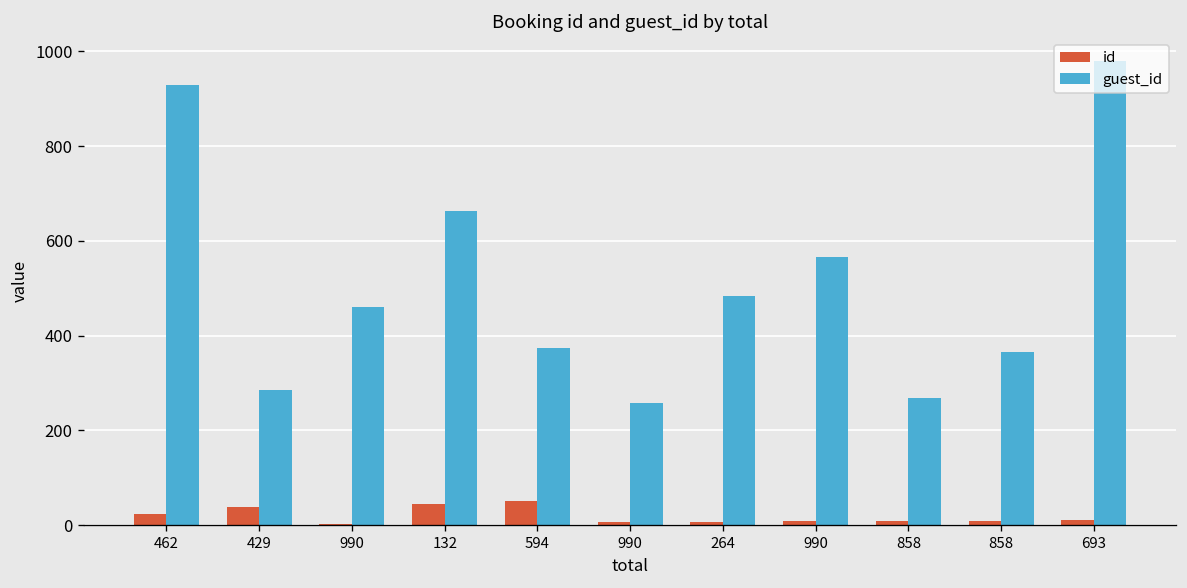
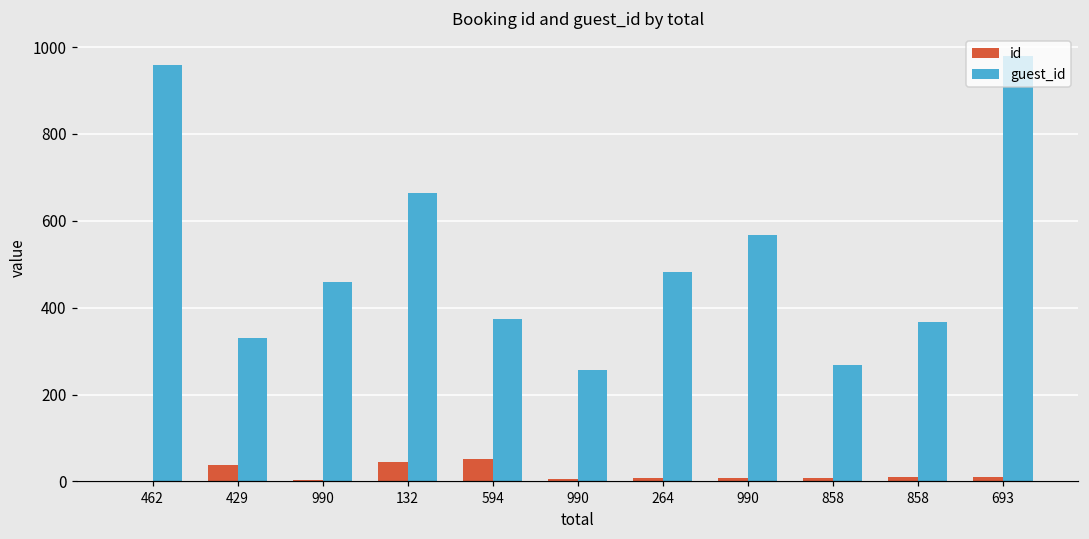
id, 462: 20 -> 0
guest_id, 462: 930 -> 960
guest_id, 429: 290 -> 330
